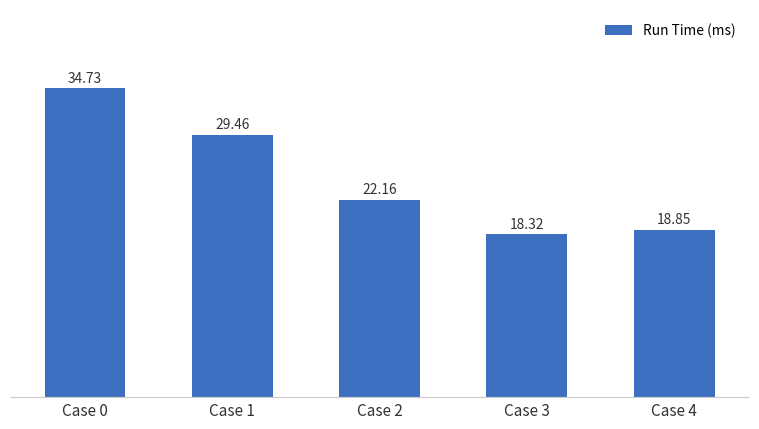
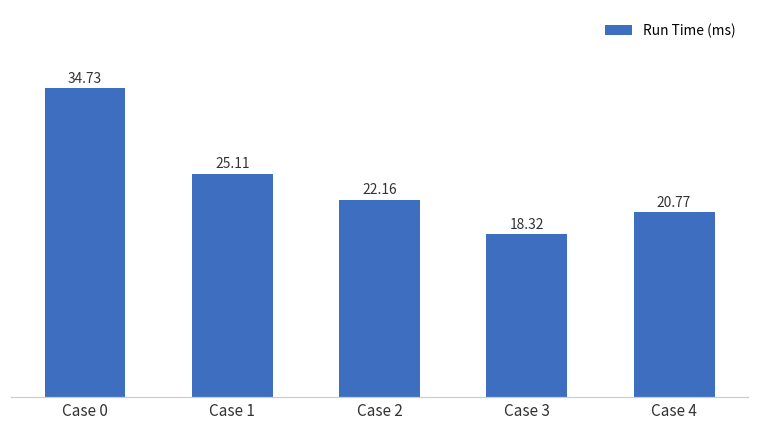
Case 1: 29.46 -> 25.11
Case 4: 18.85 -> 20.77
